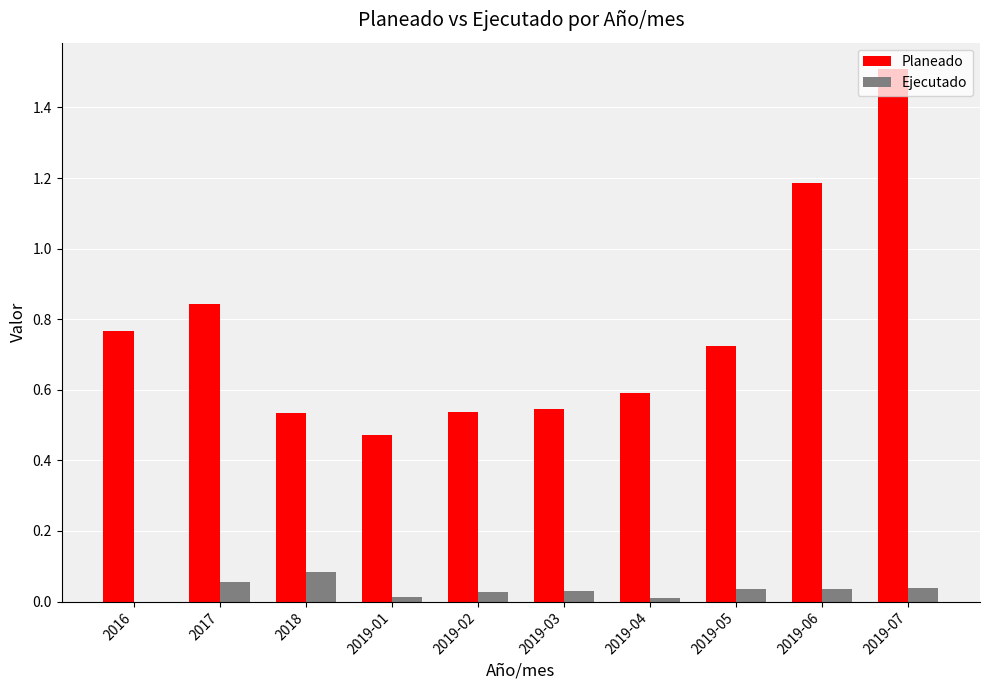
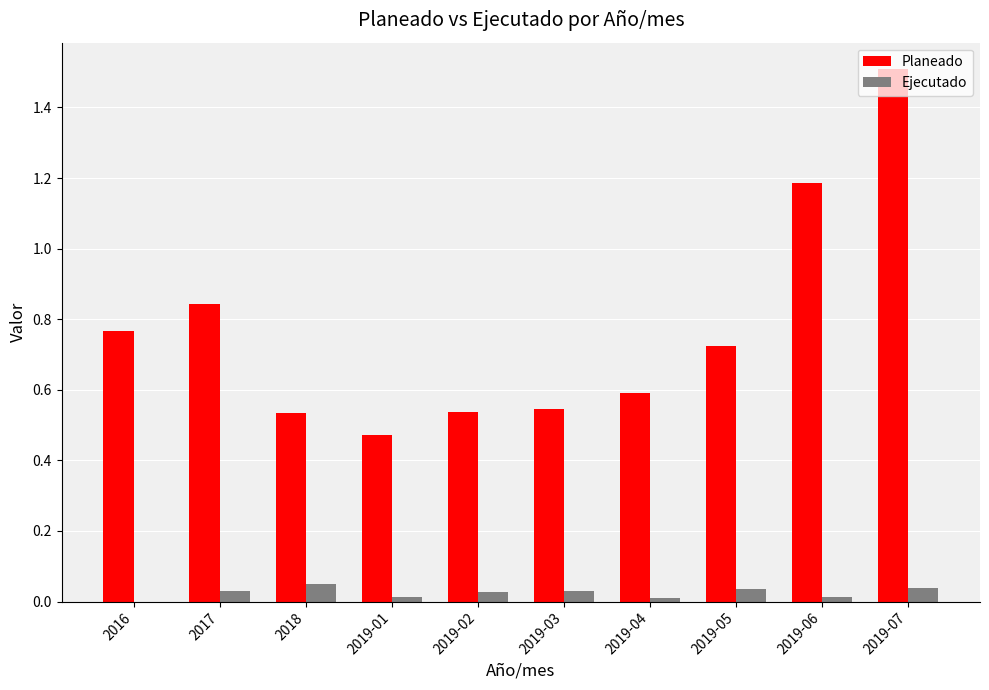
Ejecutado, 2017: 0.06 -> 0.03
Ejecutado, 2018: 0.08 -> 0.05
Ejecutado, 2019-06: 0.04 -> 0.01
